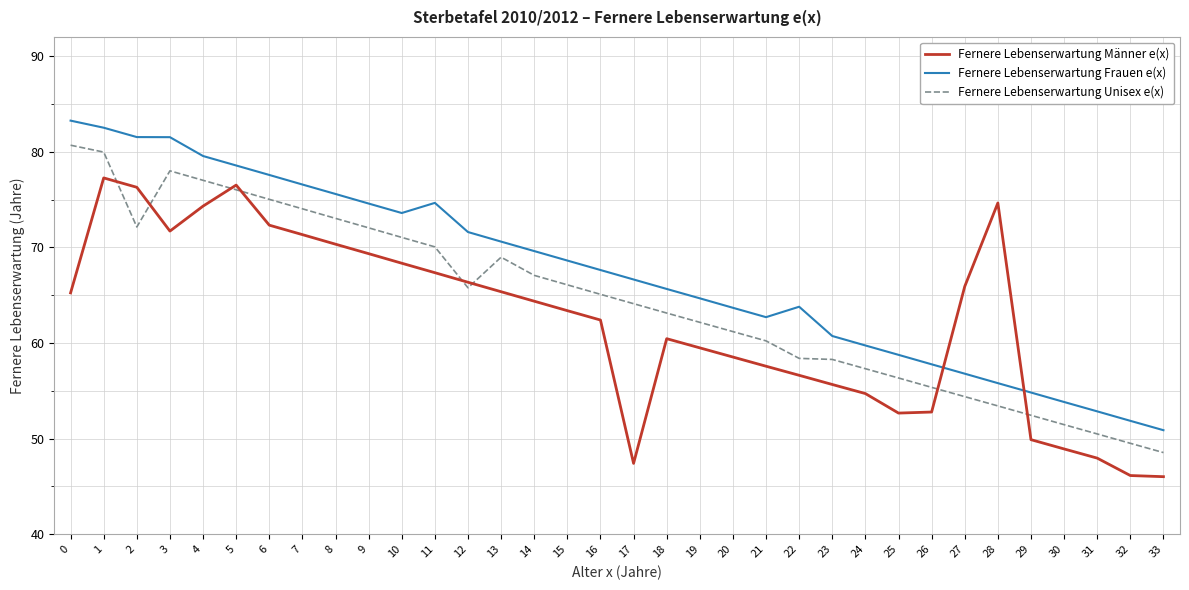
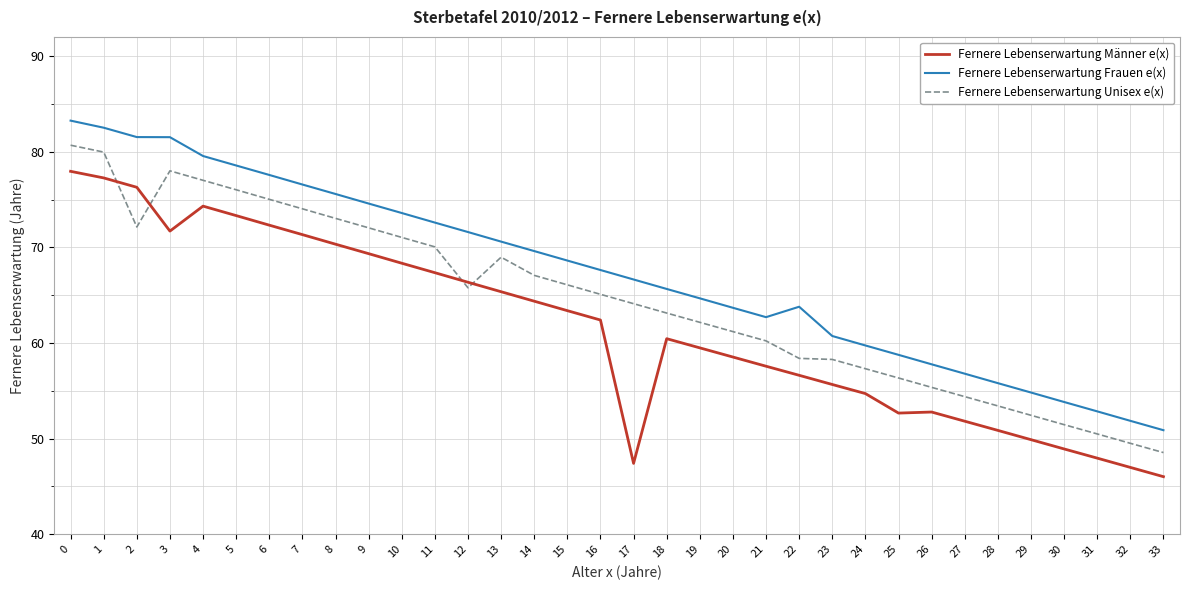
Fernere Lebenserwartung Männer e(x), 0: 65 -> 78
Fernere Lebenserwartung Männer e(x), 5: 77 -> 73
Fernere Lebenserwartung Frauen e(x), 11: 75 -> 73
Fernere Lebenserwartung Männer e(x), 27: 66 -> 52
Fernere Lebenserwartung Männer e(x), 28: 75 -> 51
Fernere Lebenserwartung Männer e(x), 32: 46 -> 47
